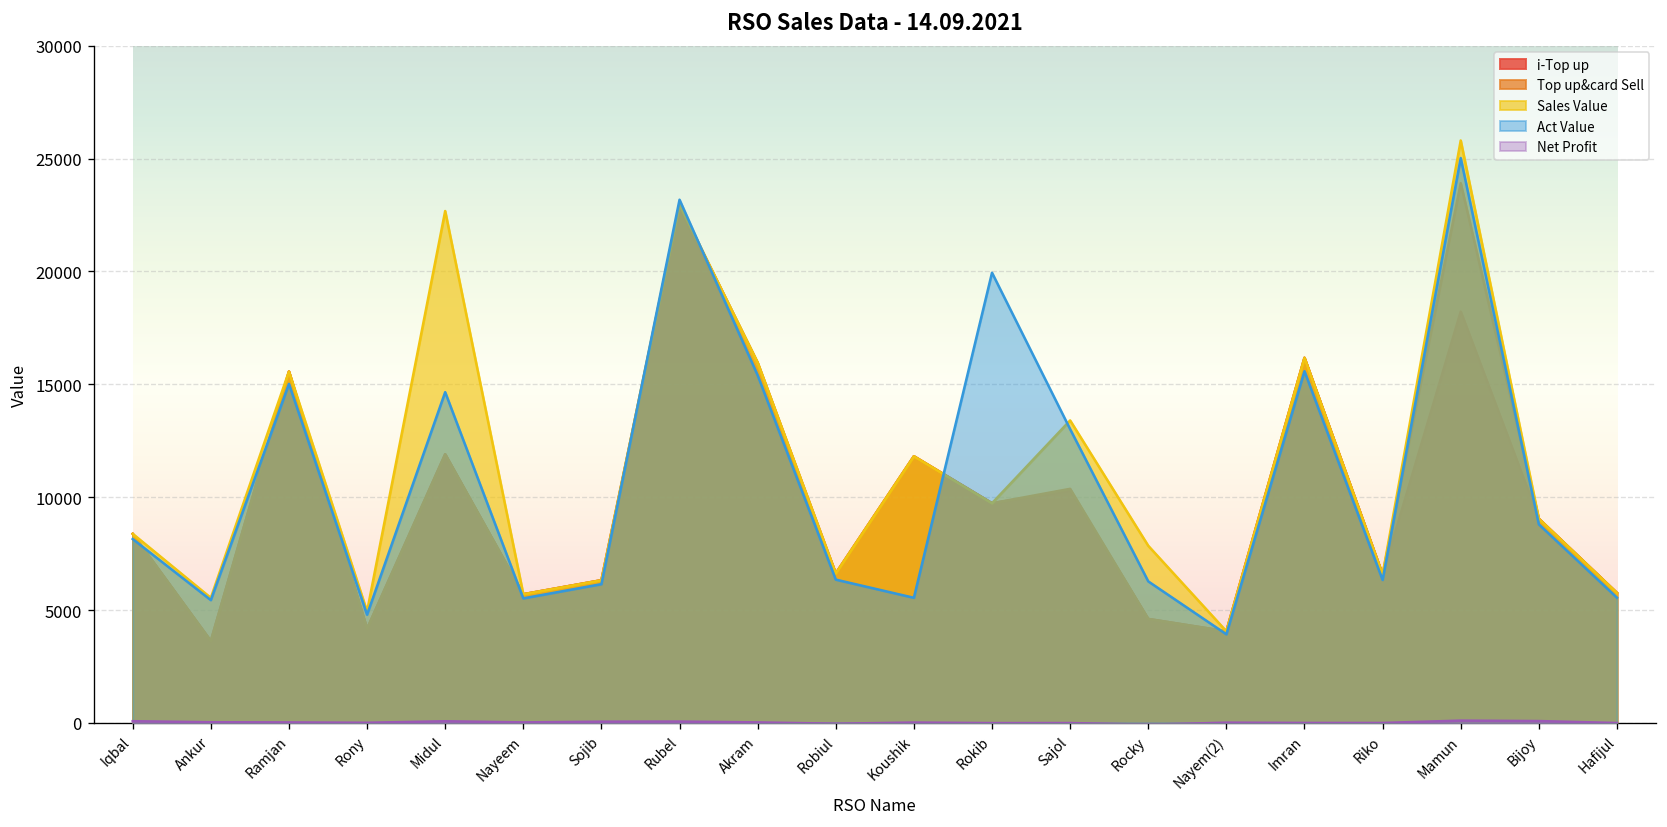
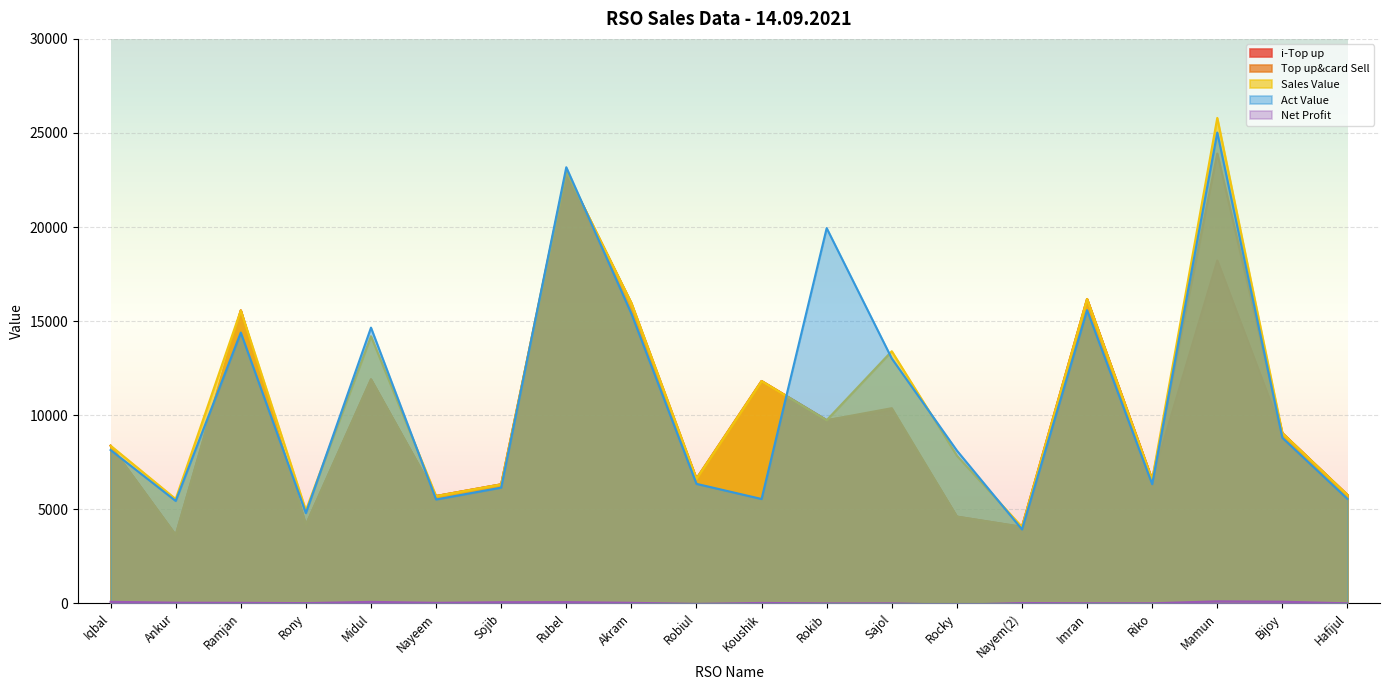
Act Value, Ramjan: 15000 -> 14400
Sales Value, Midul: 22700 -> 14200
Act Value, Rocky: 6300 -> 8100
